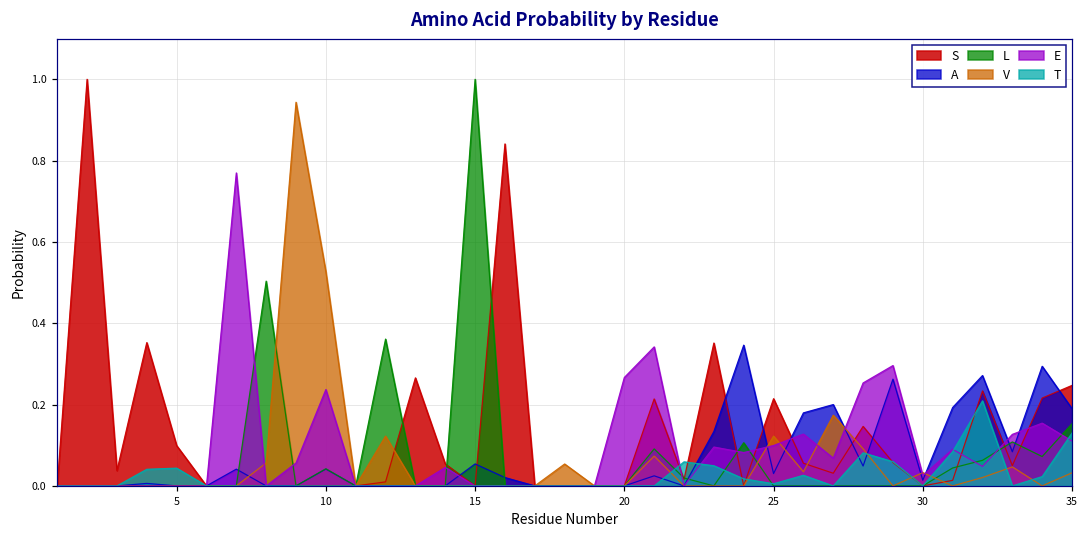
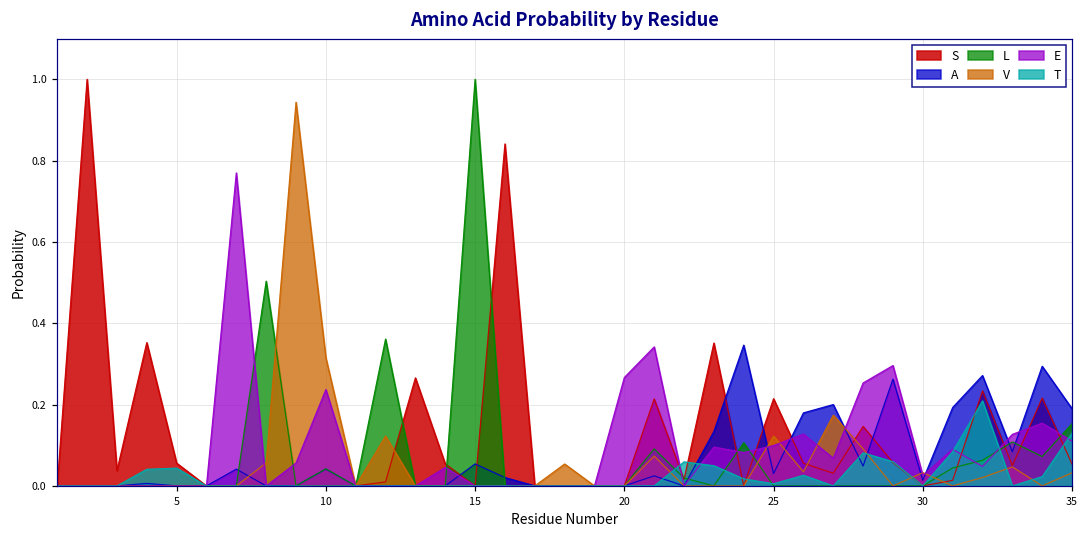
S, 5: 0.10 -> 0.06
V, 10: 0.53 -> 0.32
S, 35: 0.25 -> 0.05
